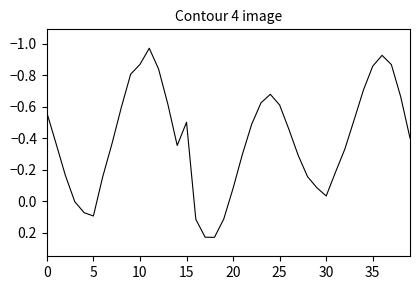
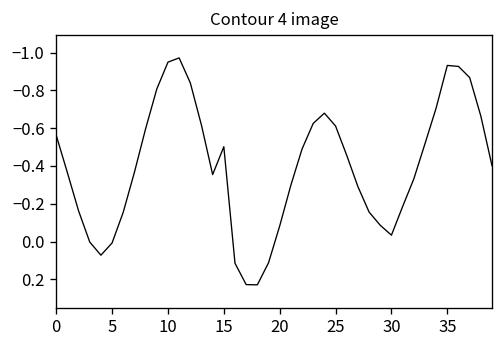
5: 0.09 -> 0.01
10: -0.87 -> -0.95
35: -0.86 -> -0.93
